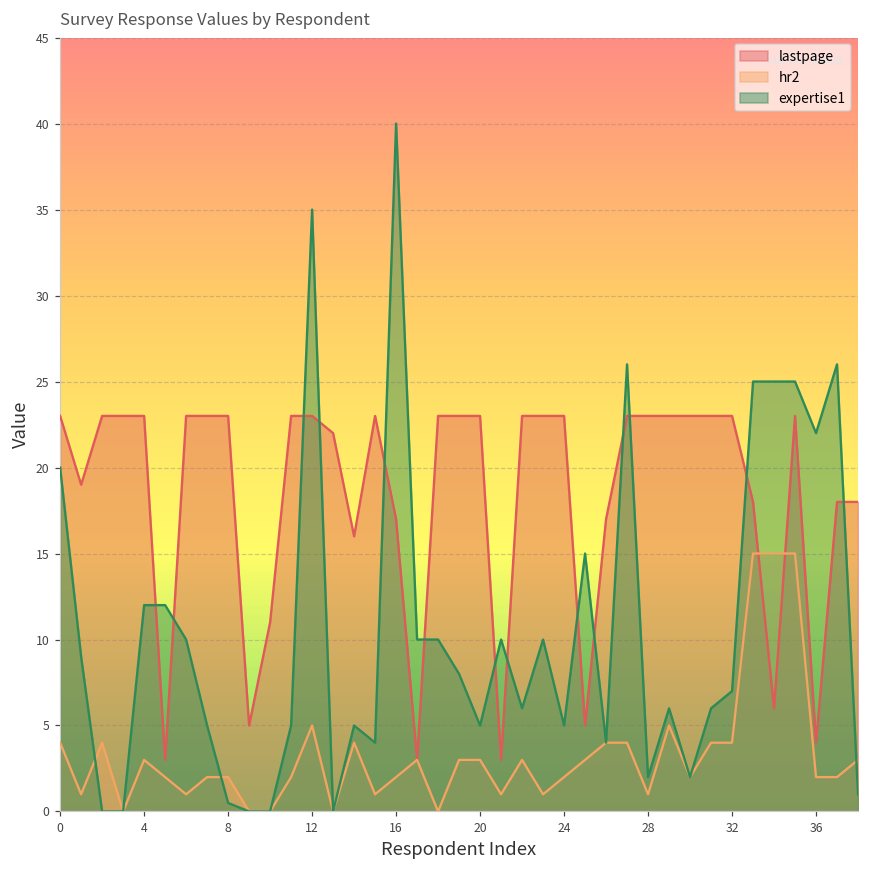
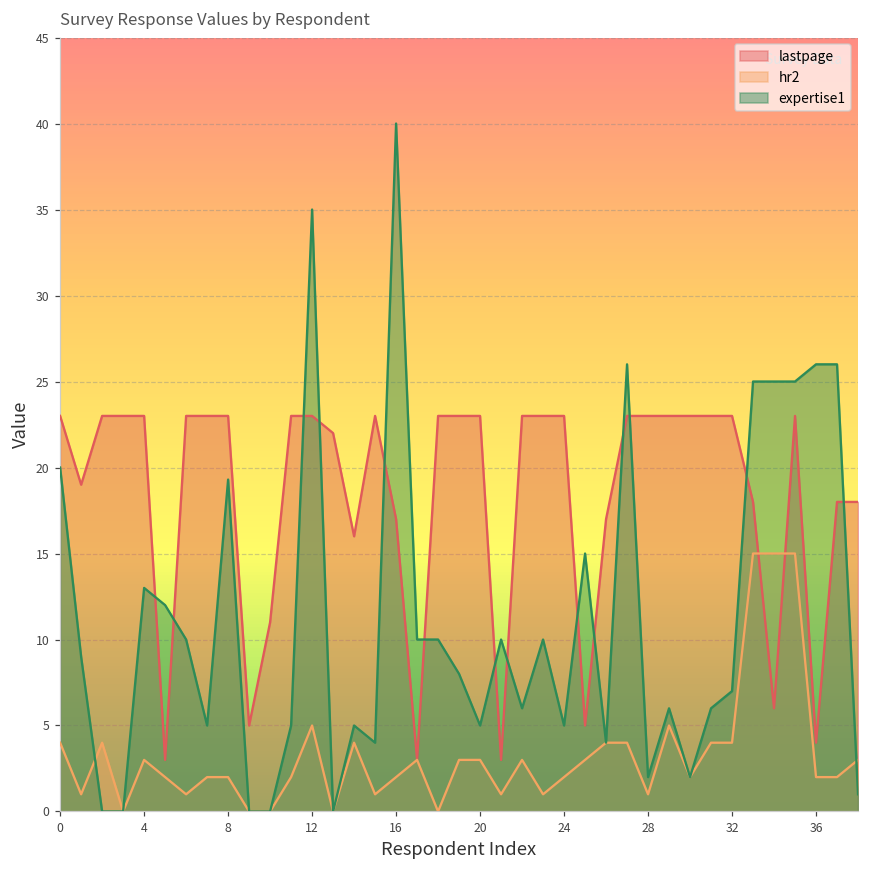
expertise1, 4: 12 -> 13
expertise1, 8: 0.5 -> 19.3
expertise1, 36: 22 -> 26
